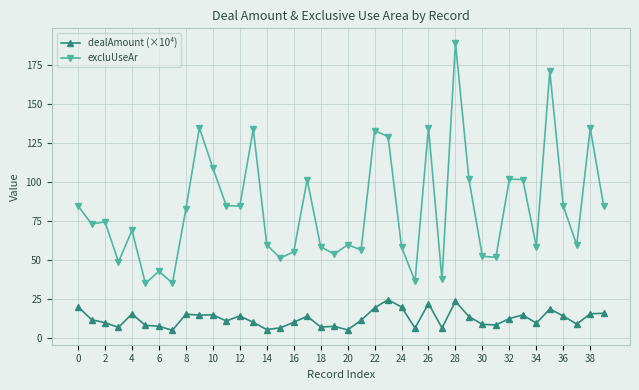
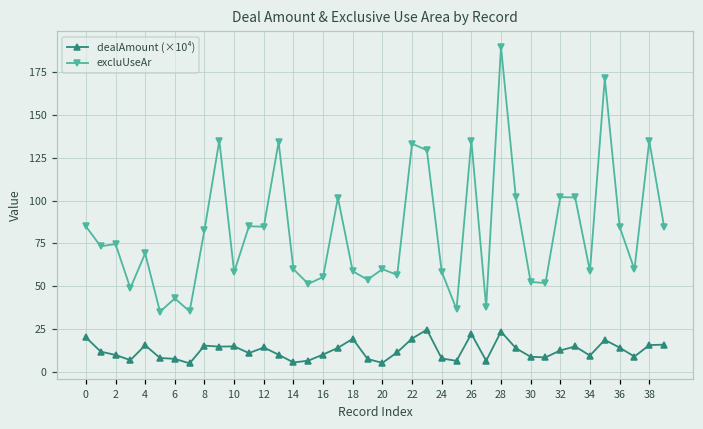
excluUseAr, 10: 109 -> 58
dealAmount (×10⁴), 18: 7 -> 19
dealAmount (×10⁴), 24: 20 -> 8
